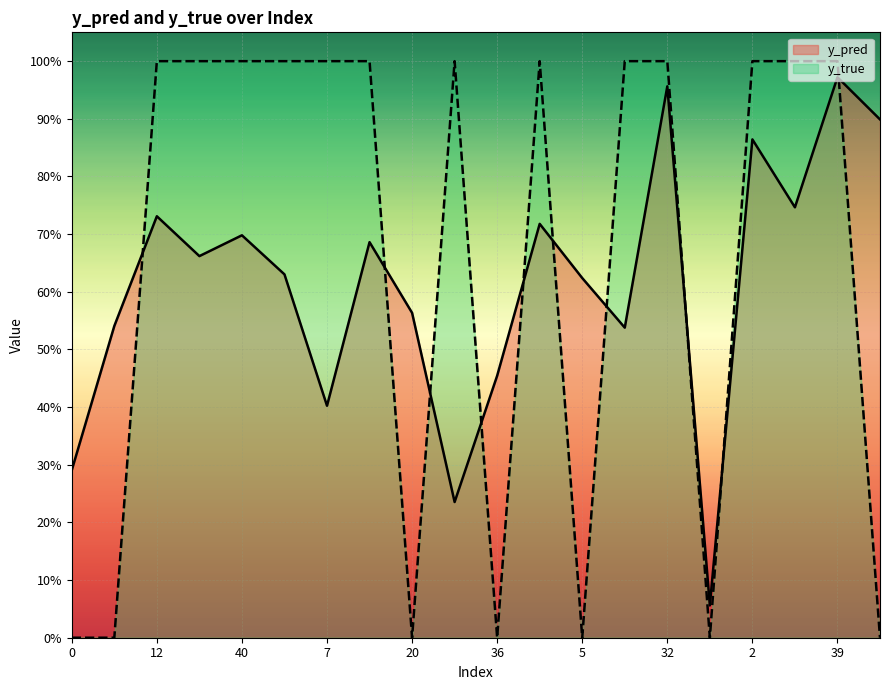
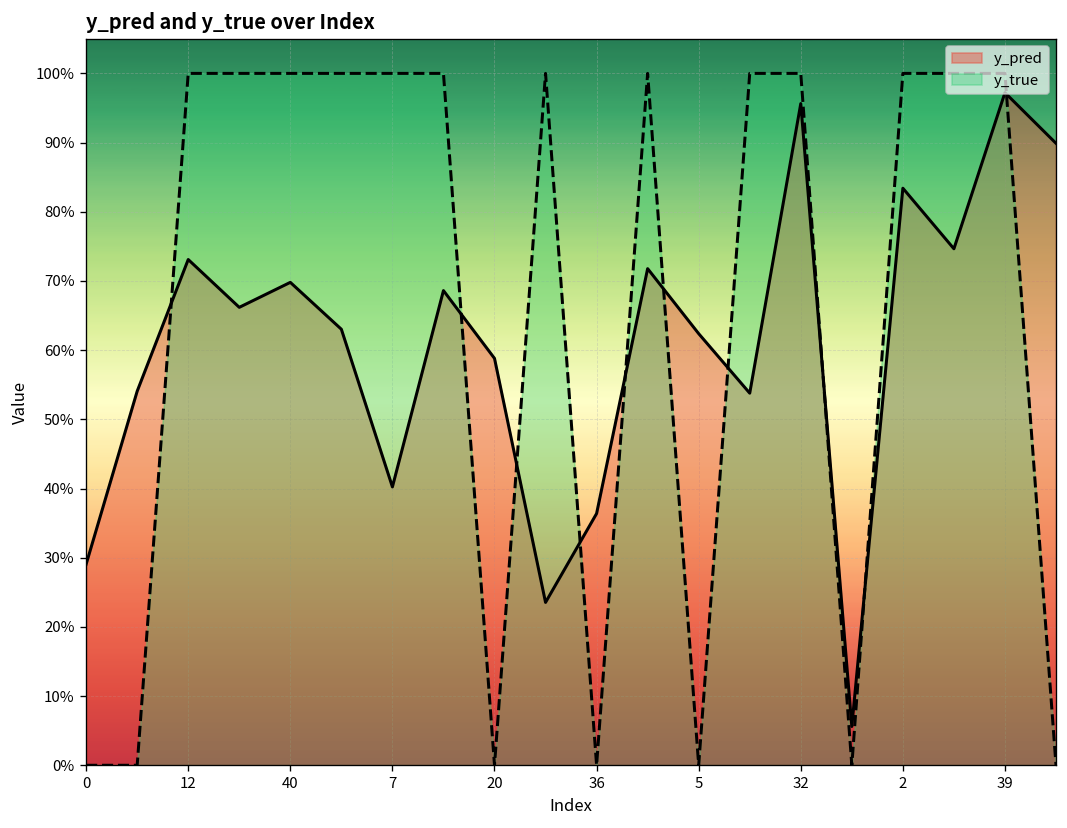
y_pred, 20: 56% -> 59%
y_pred, 36: 45% -> 36%
y_pred, 2: 86% -> 83%
